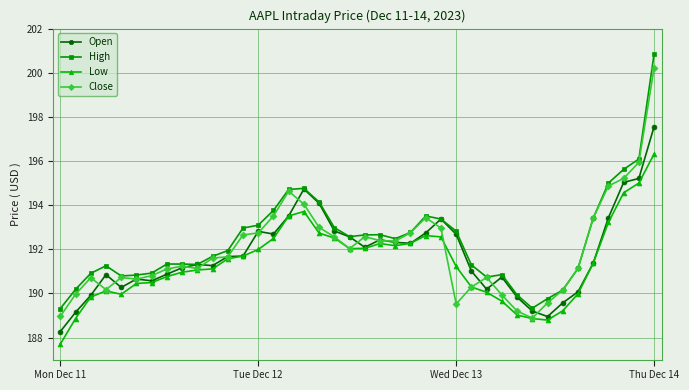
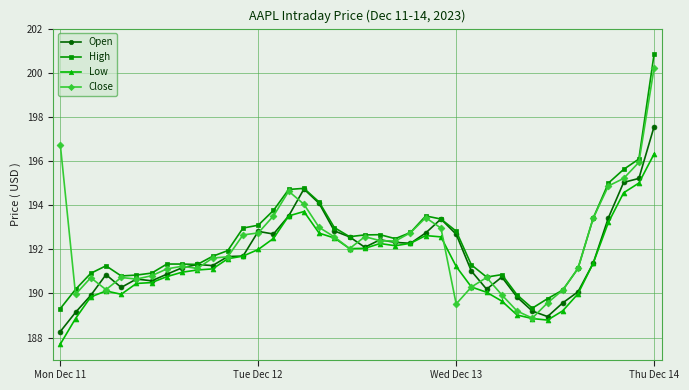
Close, Mon Dec 11: 189.0 -> 196.7
